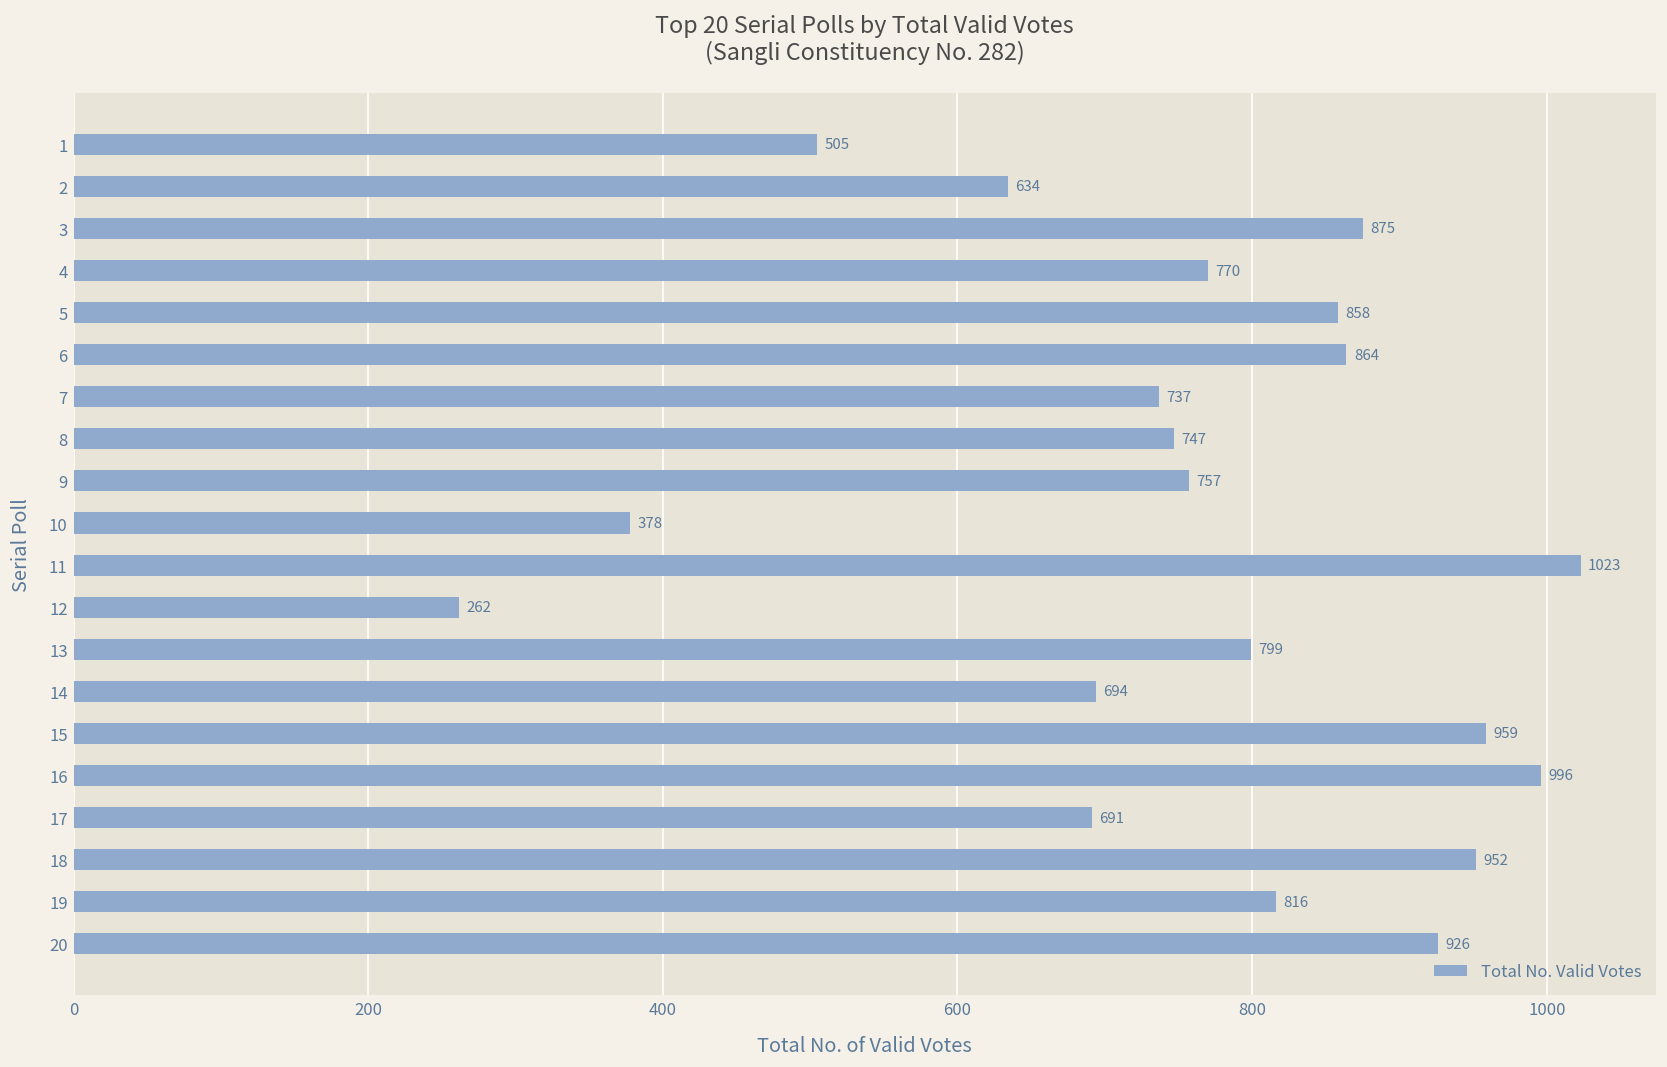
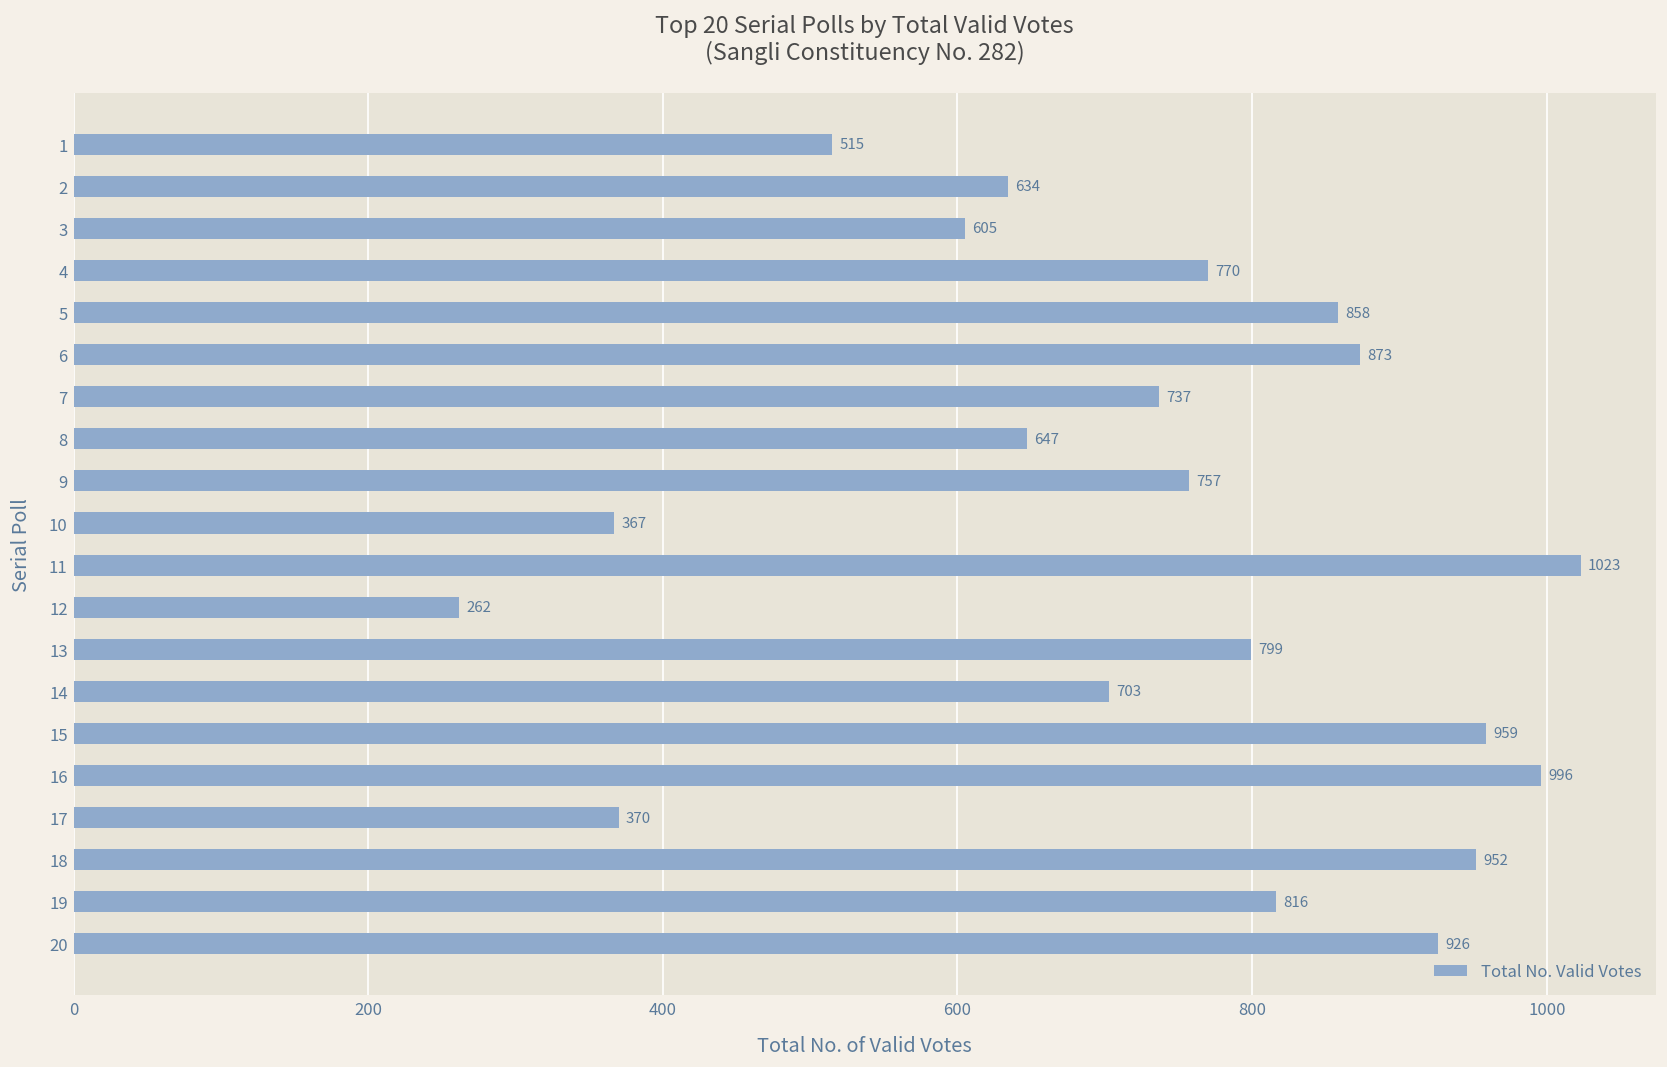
1: 505 -> 515
3: 875 -> 605
6: 864 -> 873
8: 747 -> 647
10: 378 -> 367
14: 694 -> 703
17: 691 -> 370
